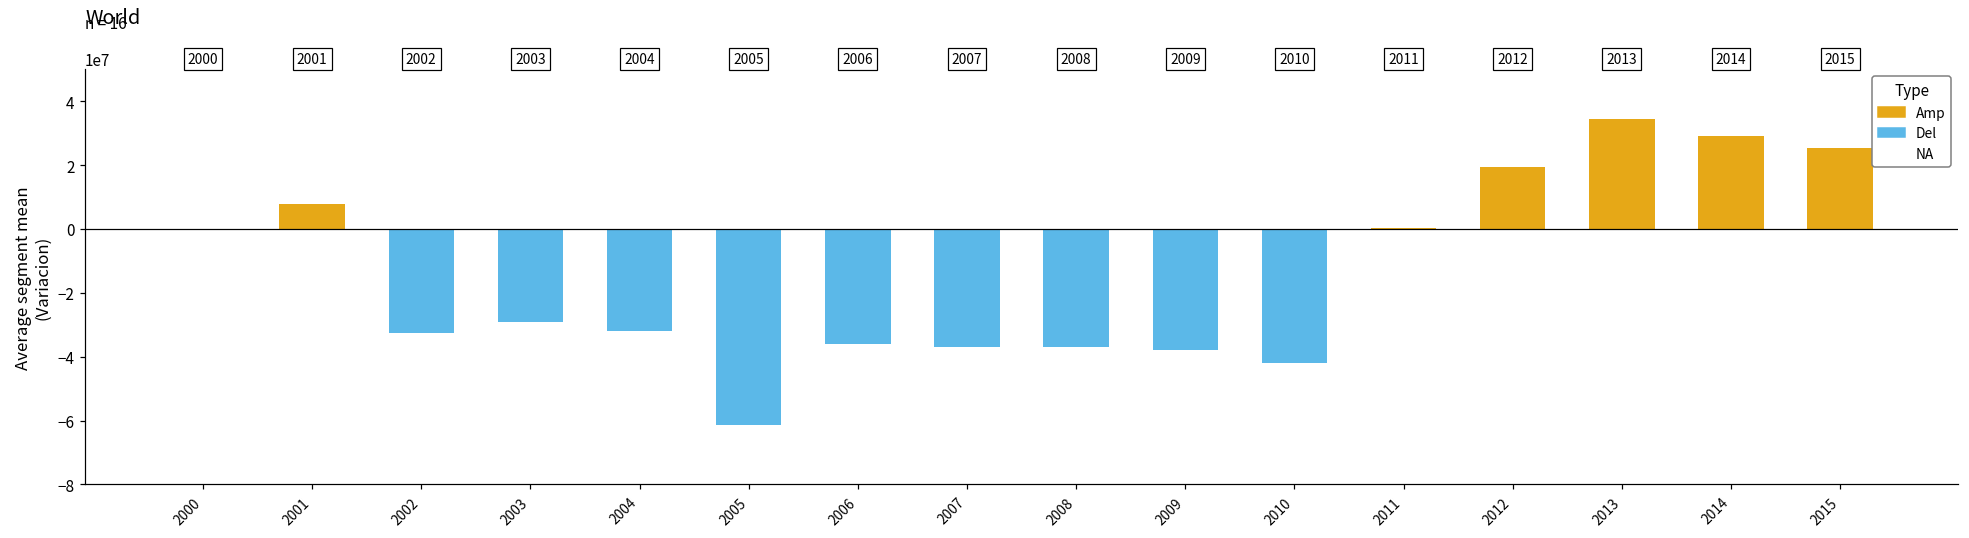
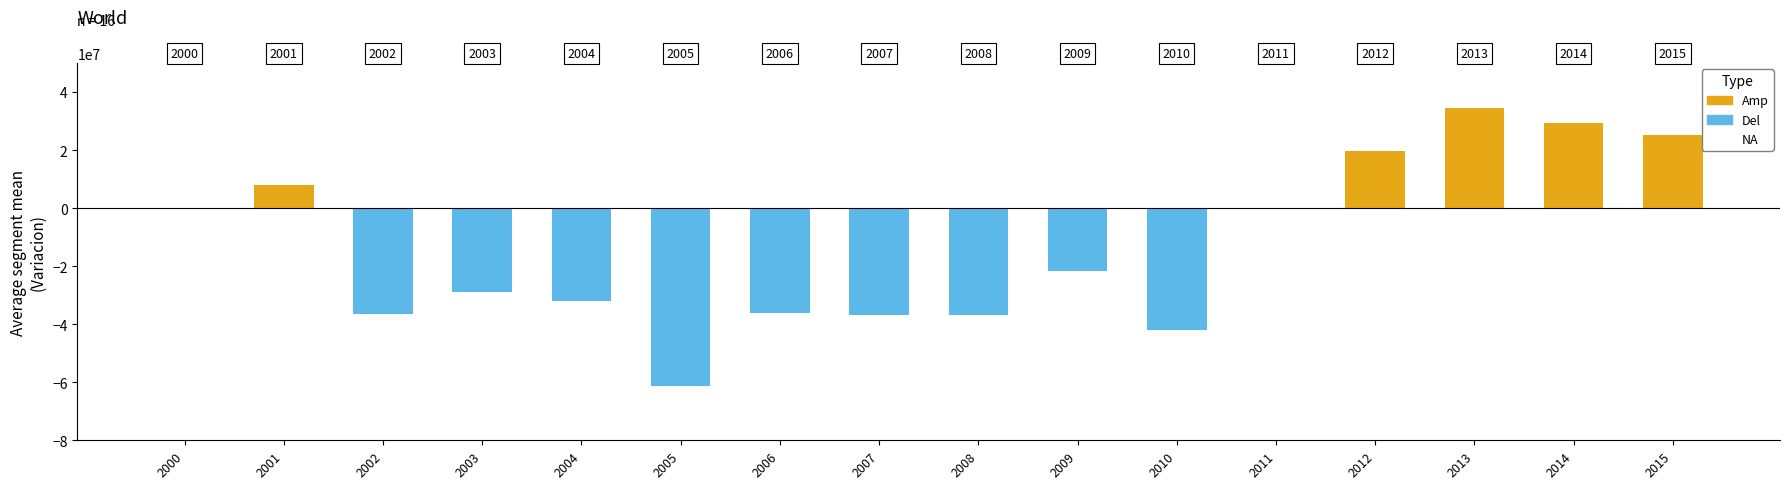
Del, 2002: -33000000 -> -37000000
Del, 2009: -38000000 -> -22000000
